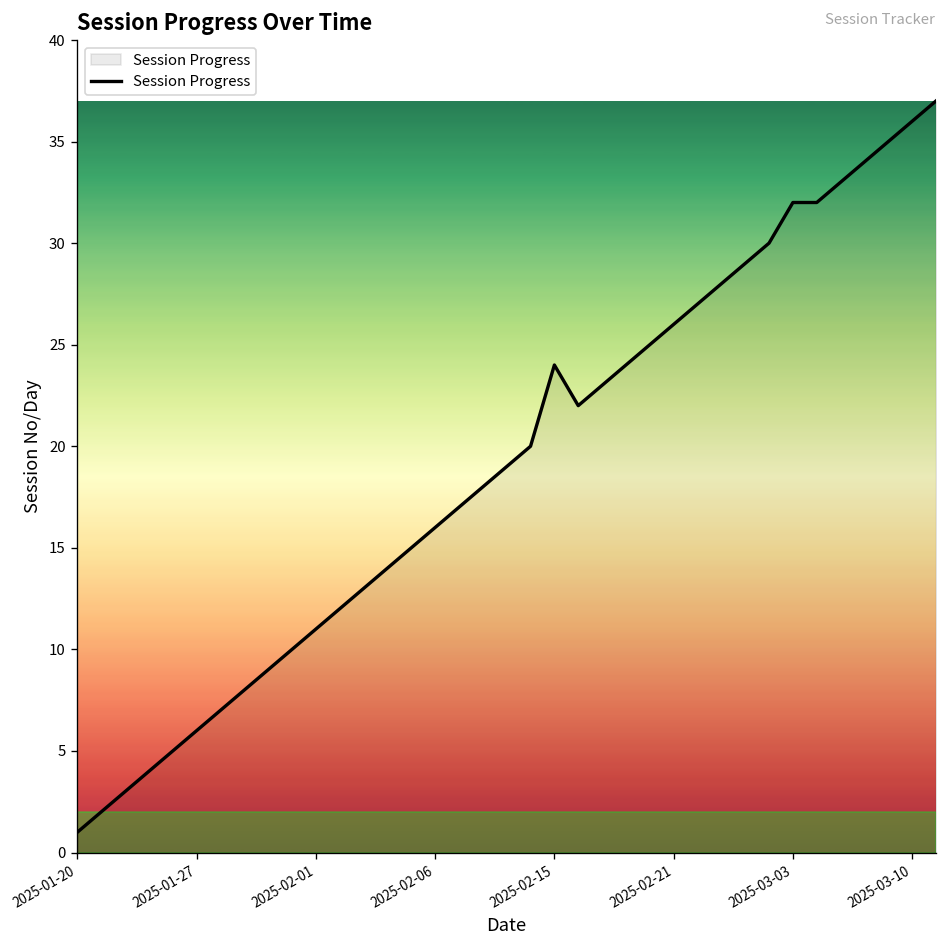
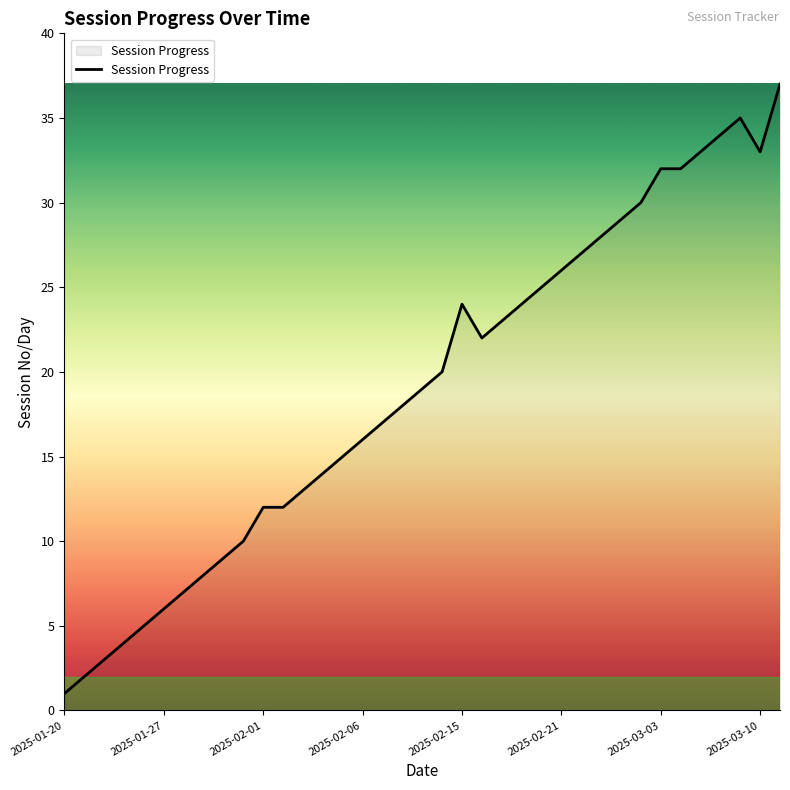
2025-02-01: 11 -> 12
2025-03-10: 36 -> 33
